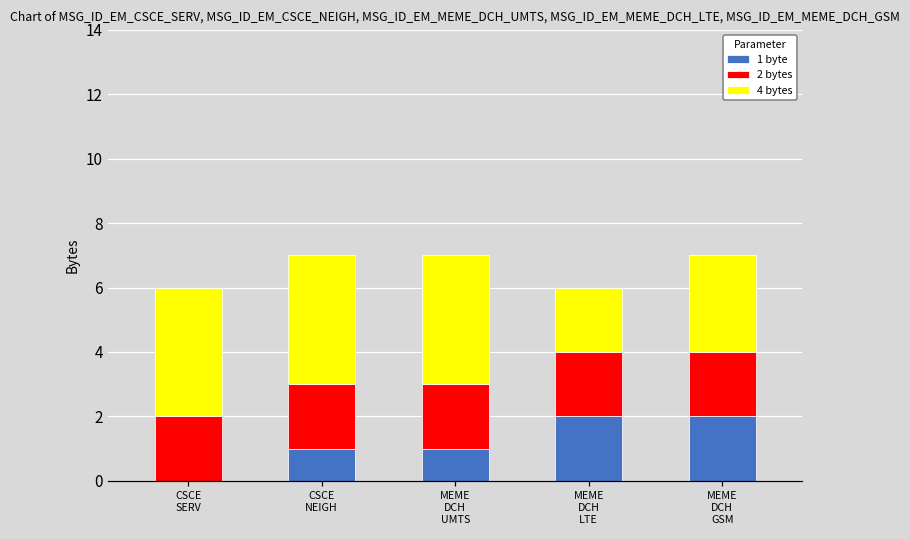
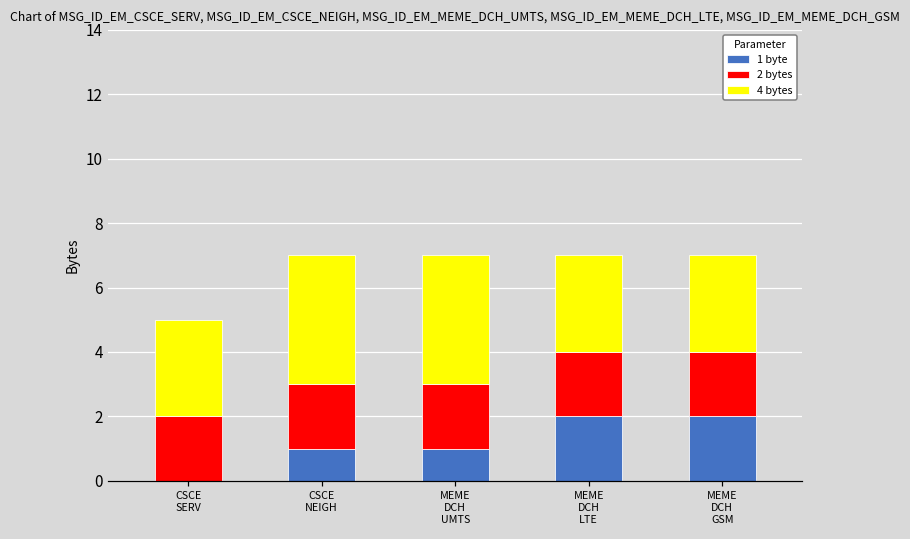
4 bytes, CSCE SERV: 4 -> 3
4 bytes, MEME DCH LTE: 2 -> 3
